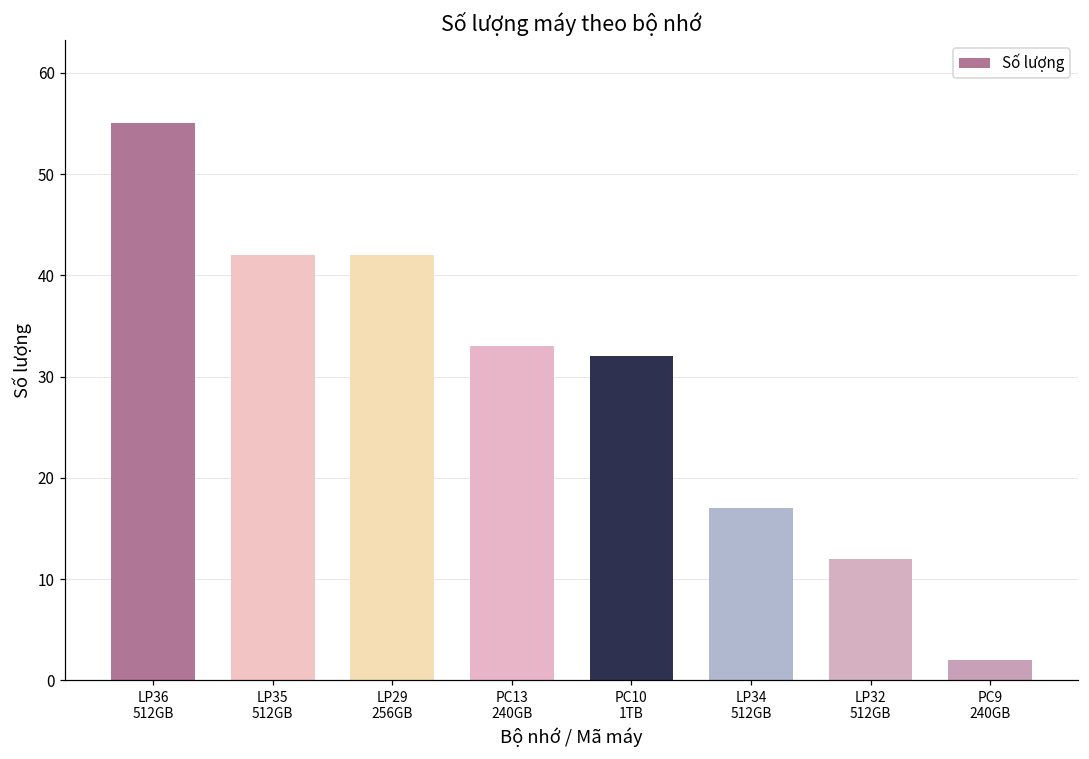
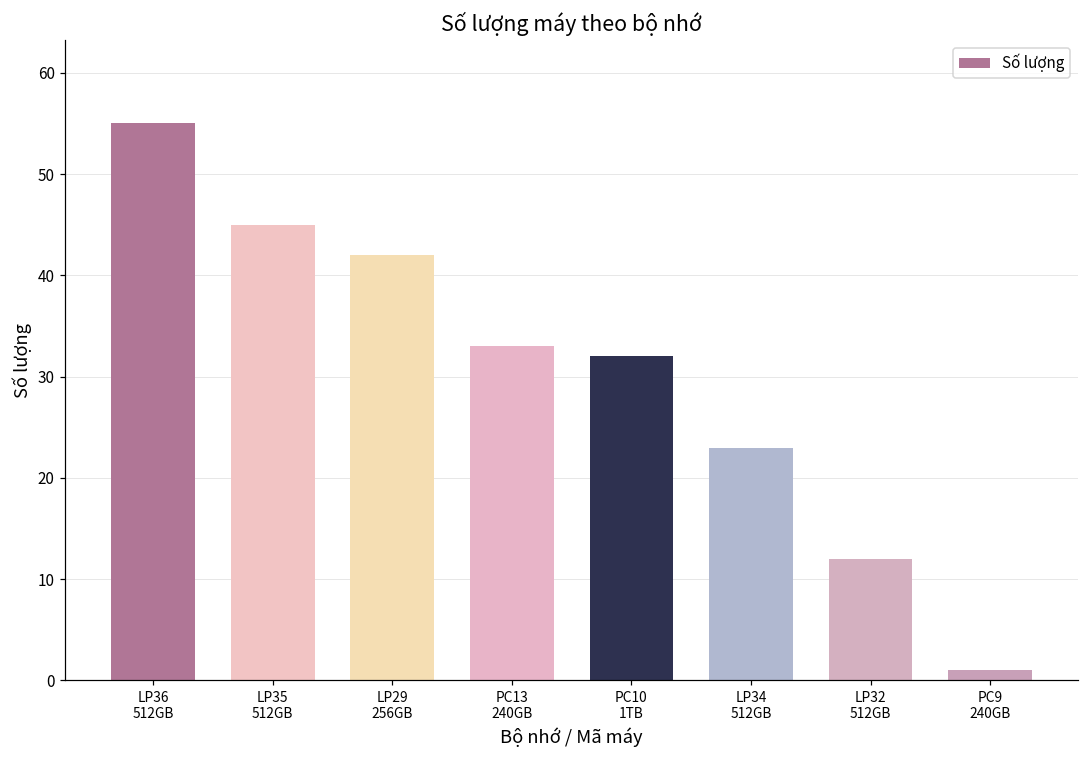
LP35 512GB: 42 -> 45
LP34 512GB: 17 -> 23
PC9 240GB: 2 -> 1
